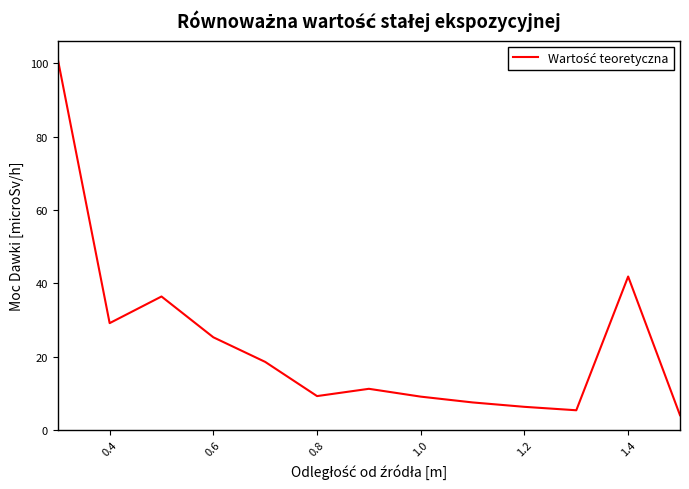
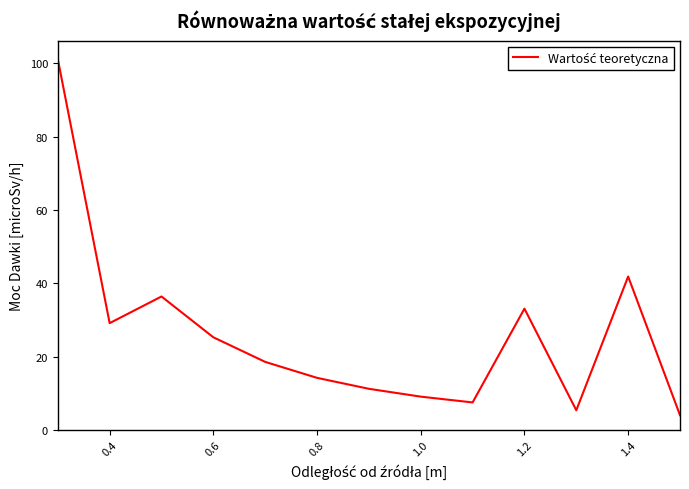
0.8: 9 -> 14
1.2: 6 -> 33
